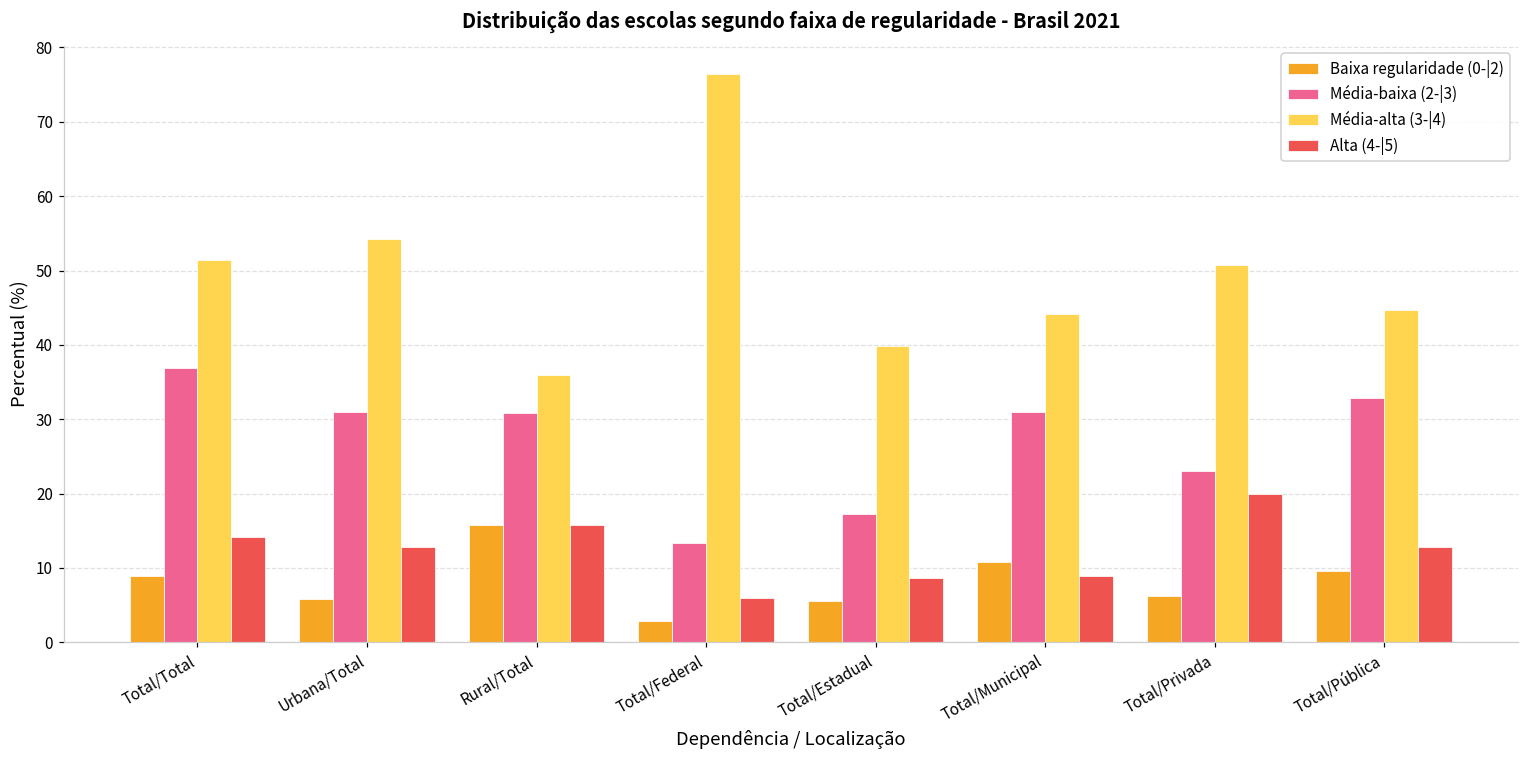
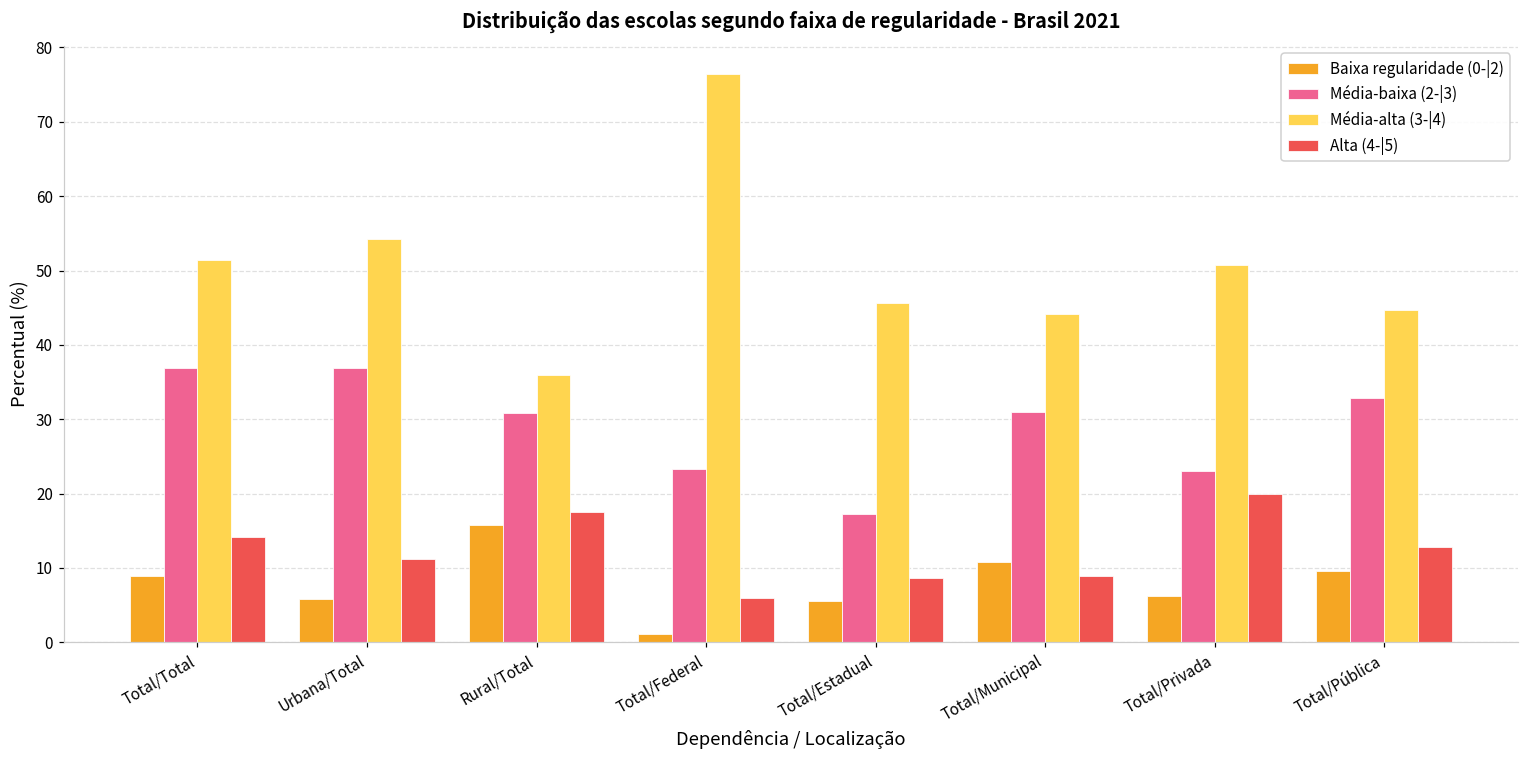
Média-baixa (2-|3), Urbana/Total: 31 -> 37
Alta (4-|5), Urbana/Total: 13 -> 11
Alta (4-|5), Rural/Total: 16 -> 18
Baixa regularidade (0-|2), Total/Federal: 3 -> 1
Média-baixa (2-|3), Total/Federal: 13 -> 23
Média-alta (3-|4), Total/Estadual: 40 -> 46
